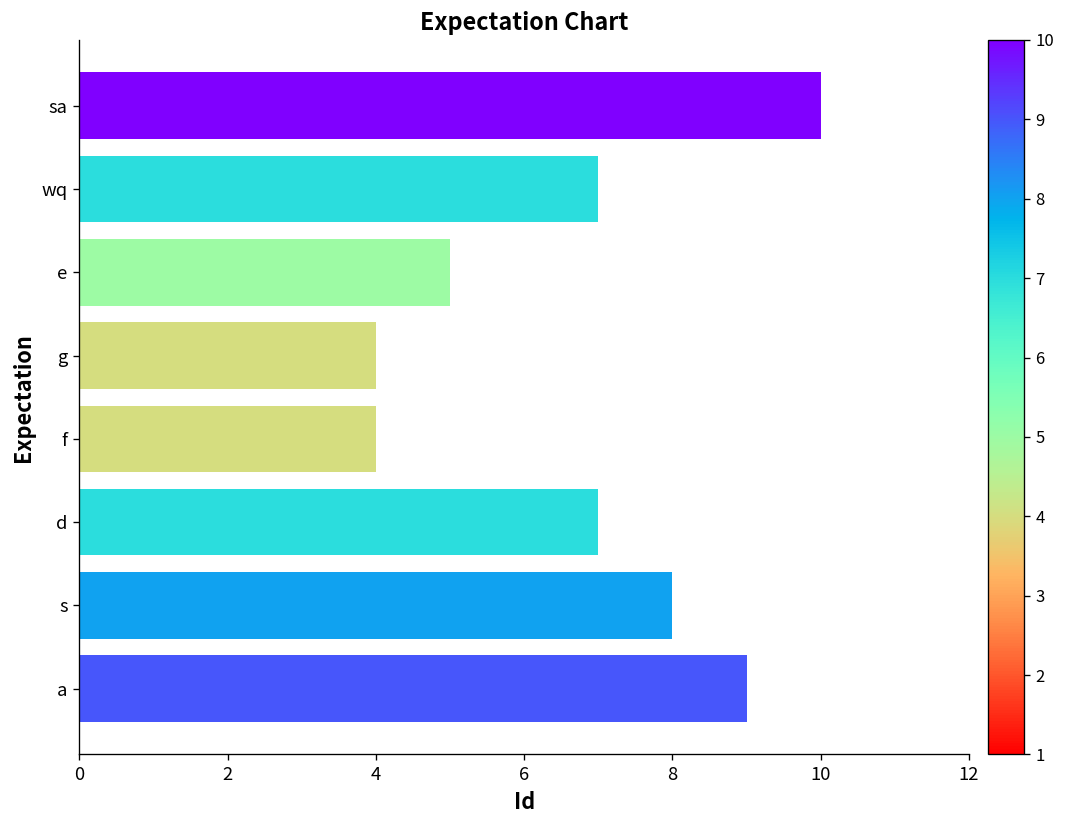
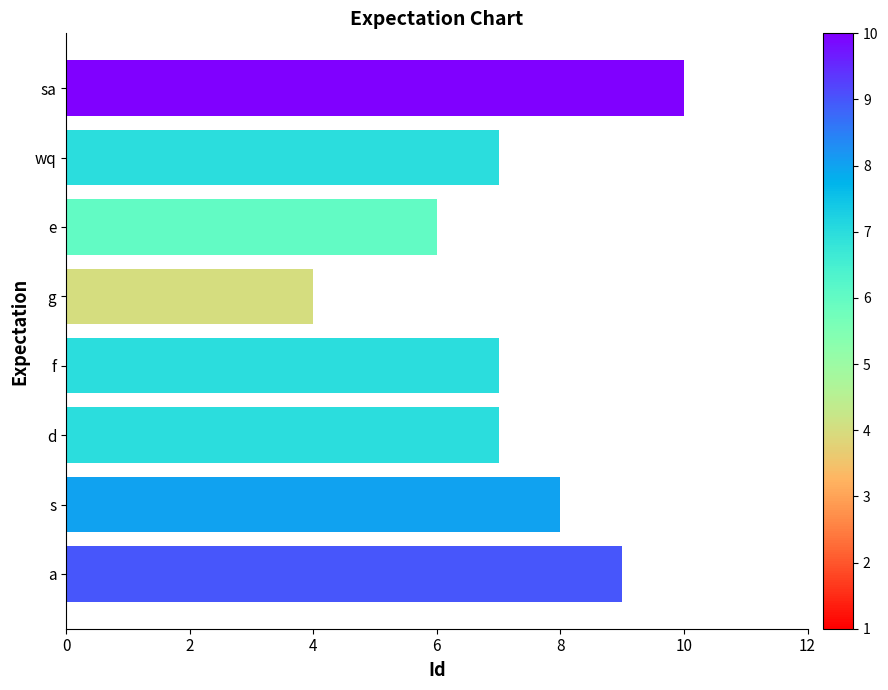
e: 5 -> 6
f: 4 -> 7
